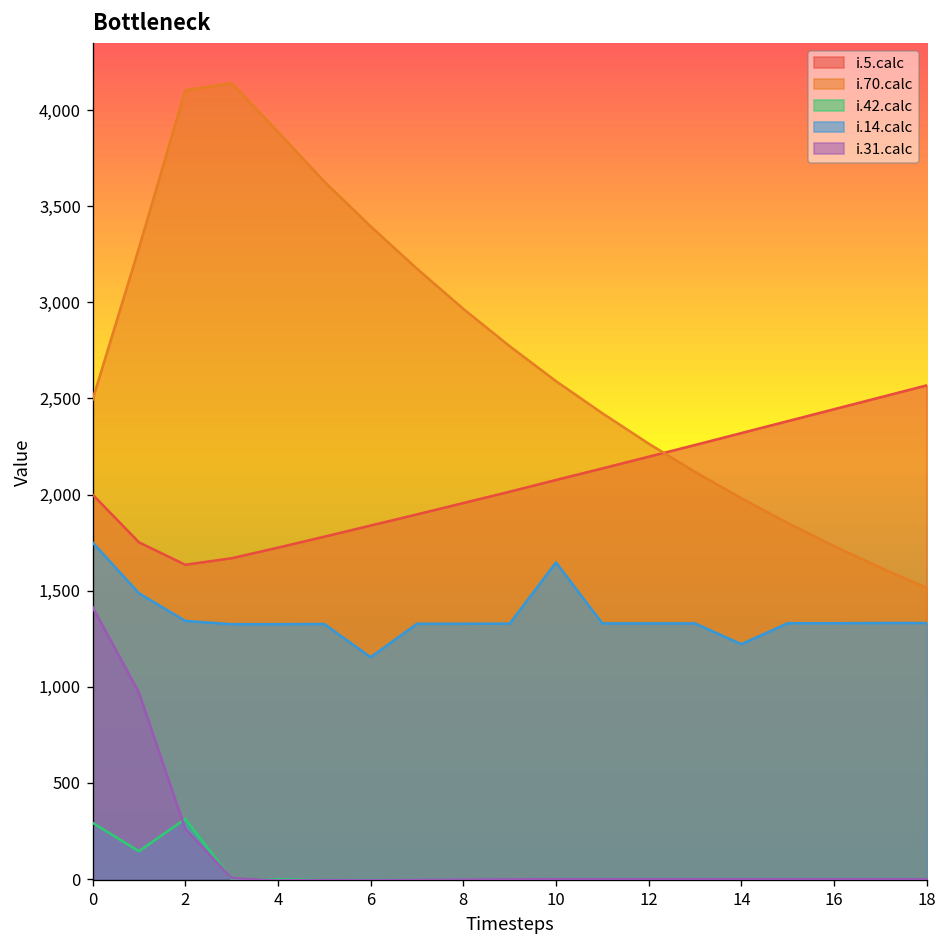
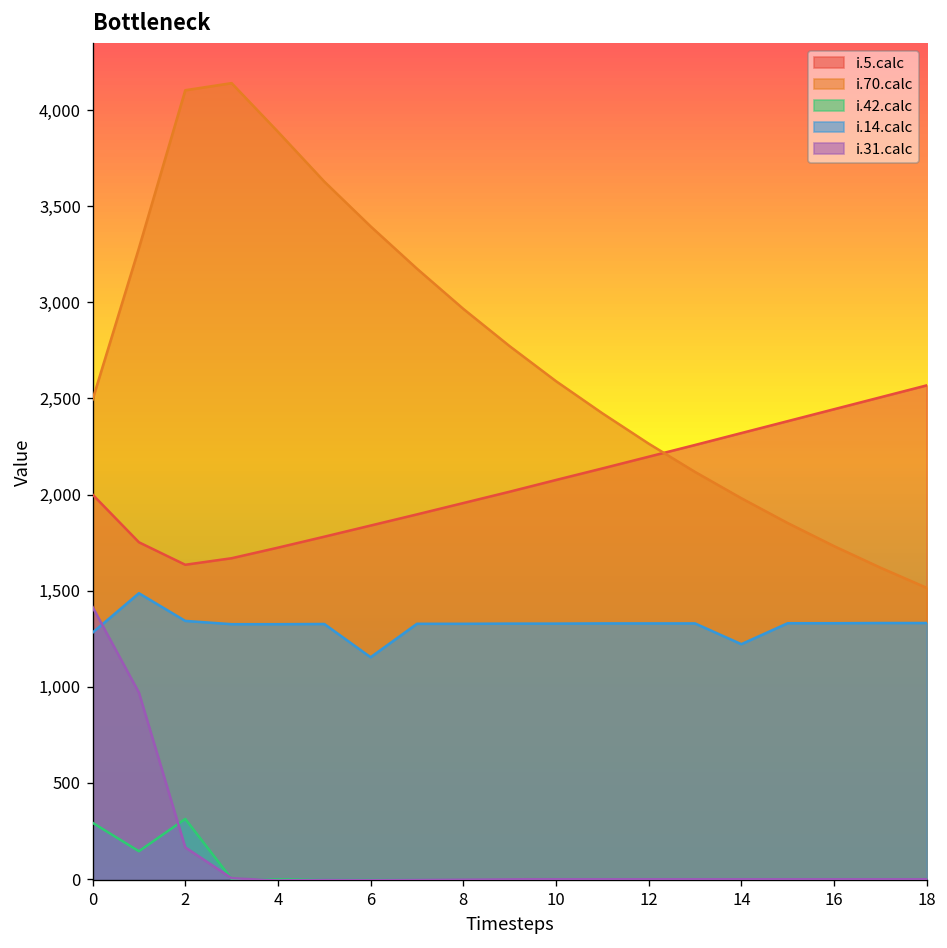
i.14.calc, 0: 1,750 -> 1,280
i.31.calc, 2: 260 -> 170
i.14.calc, 10: 1,650 -> 1,330
